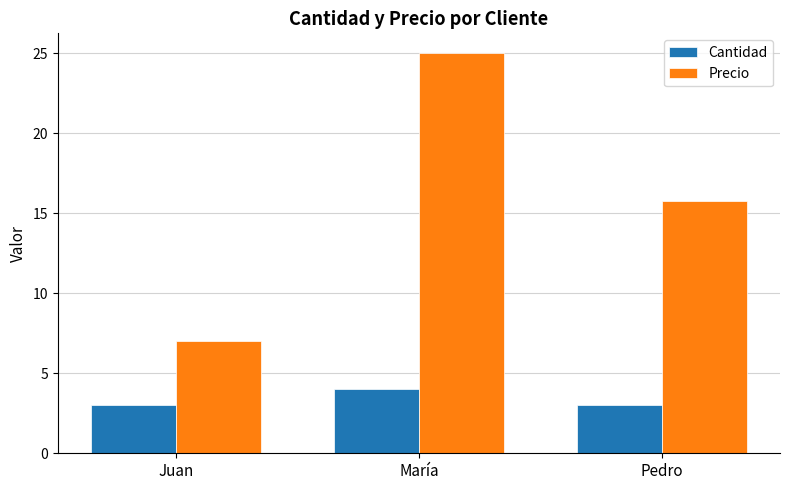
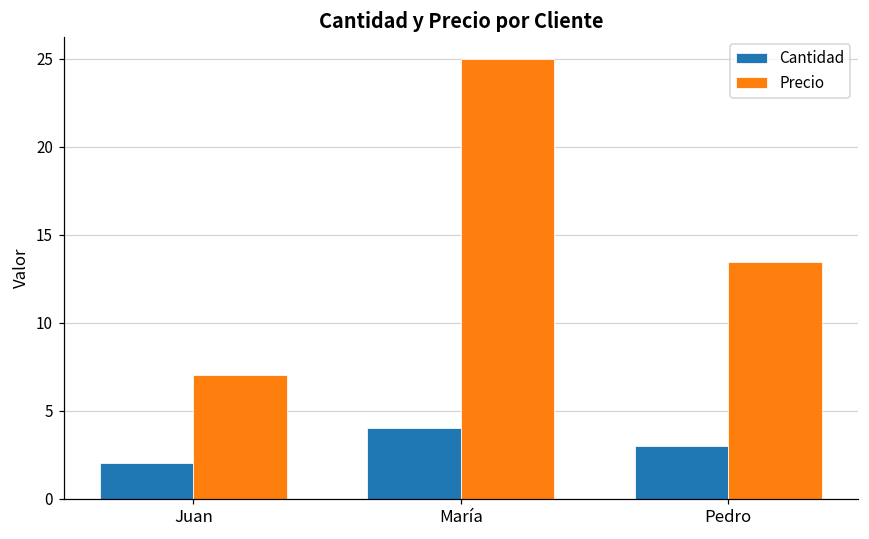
Cantidad, Juan: 3 -> 2
Precio, Pedro: 15.8 -> 13.5
